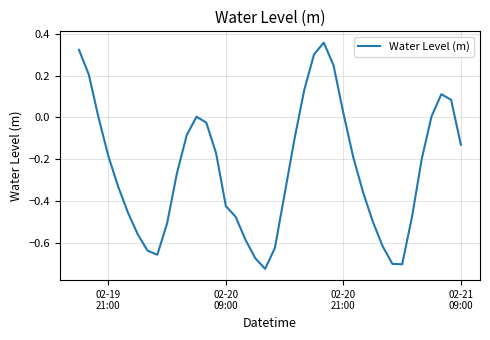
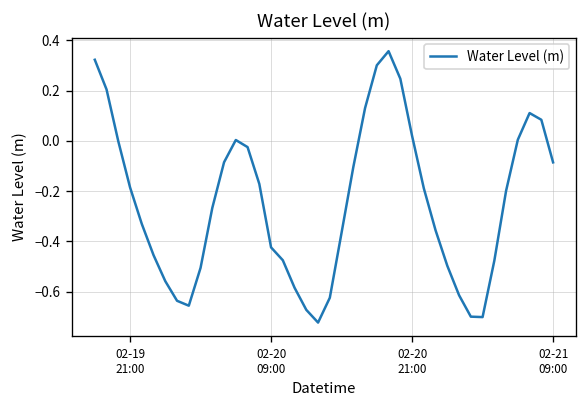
02-21 09:00: -0.13 -> -0.09
